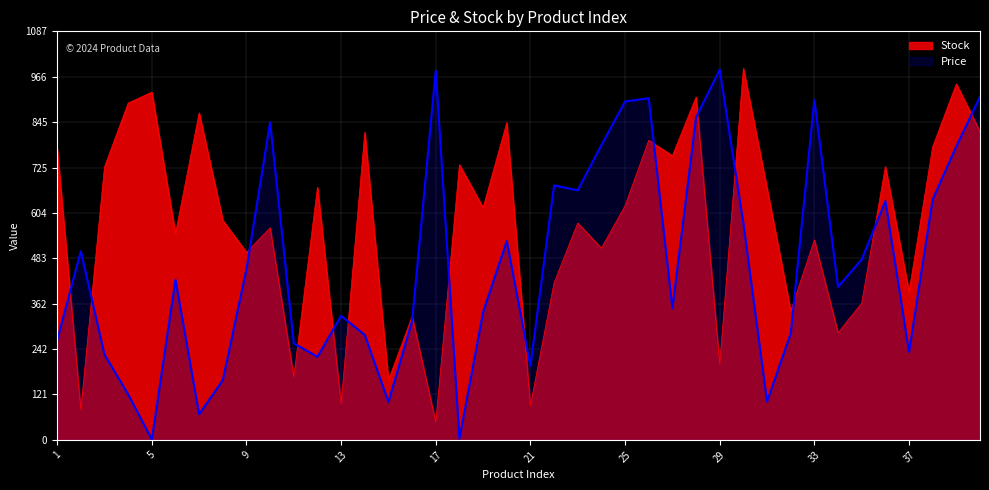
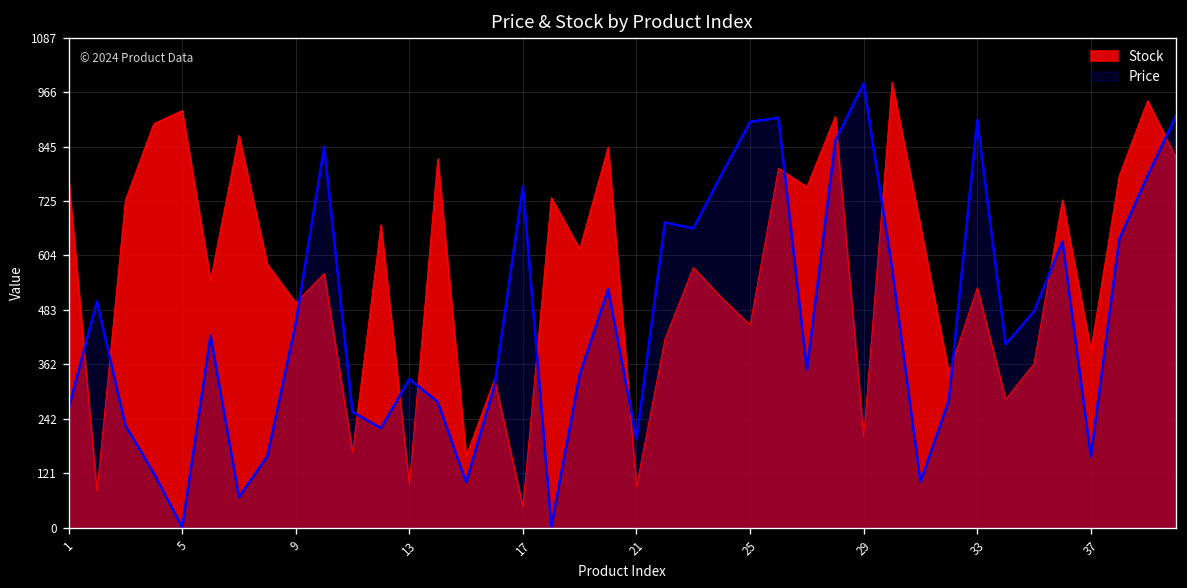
Price, 17: 980 -> 760
Stock, 25: 620 -> 450
Price, 37: 230 -> 160
